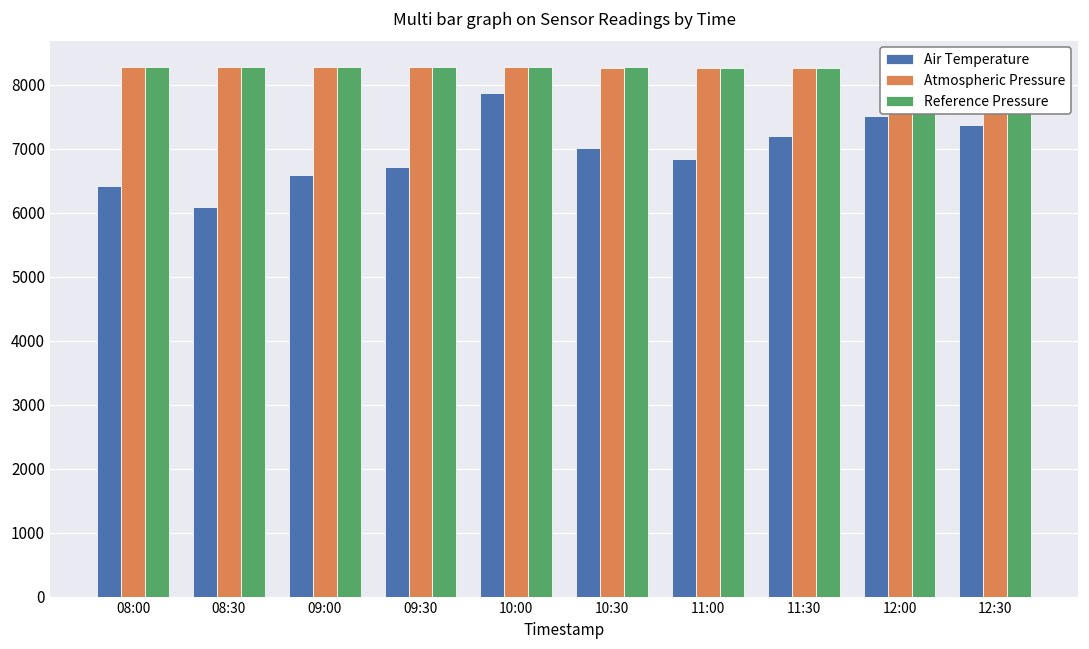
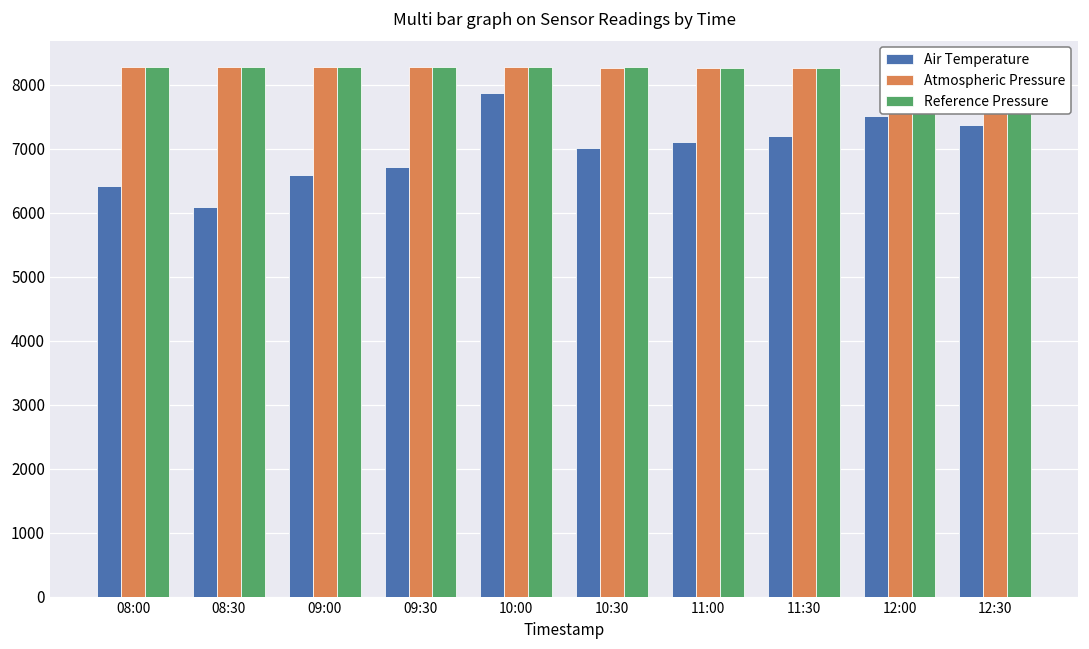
Air Temperature, 11:00: 6800 -> 7100
